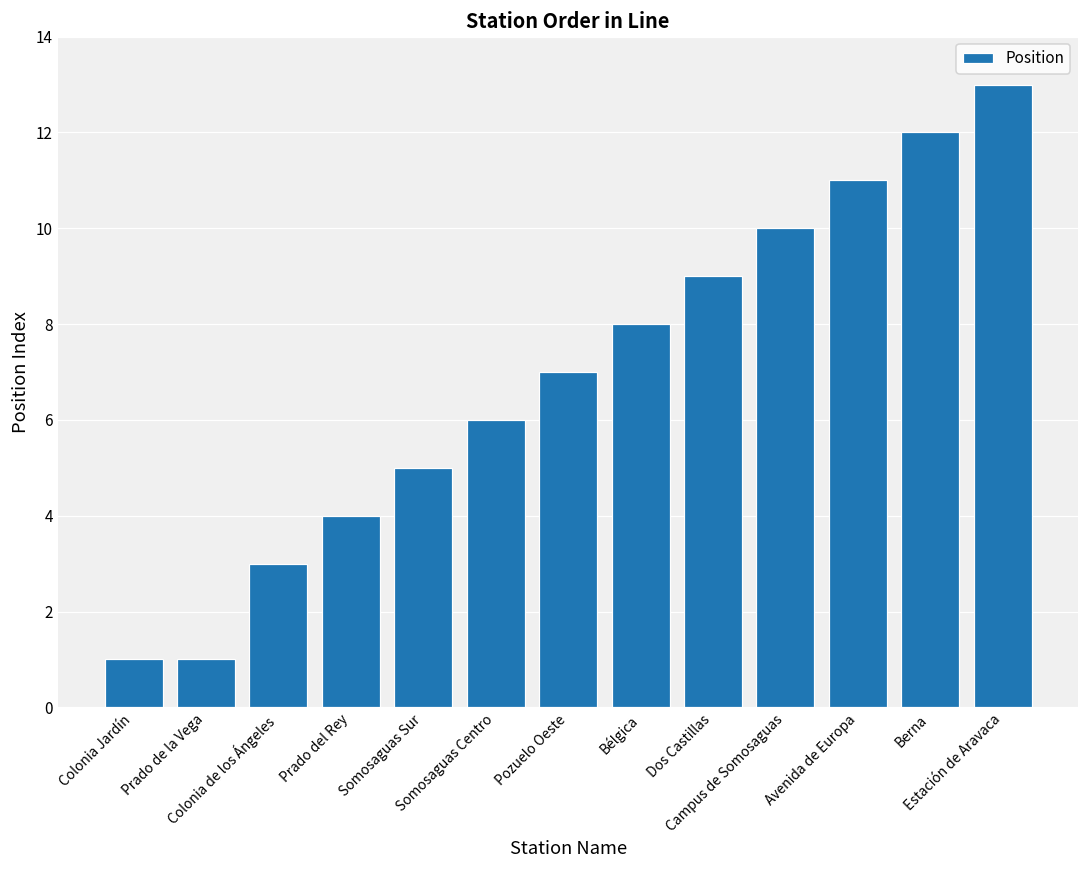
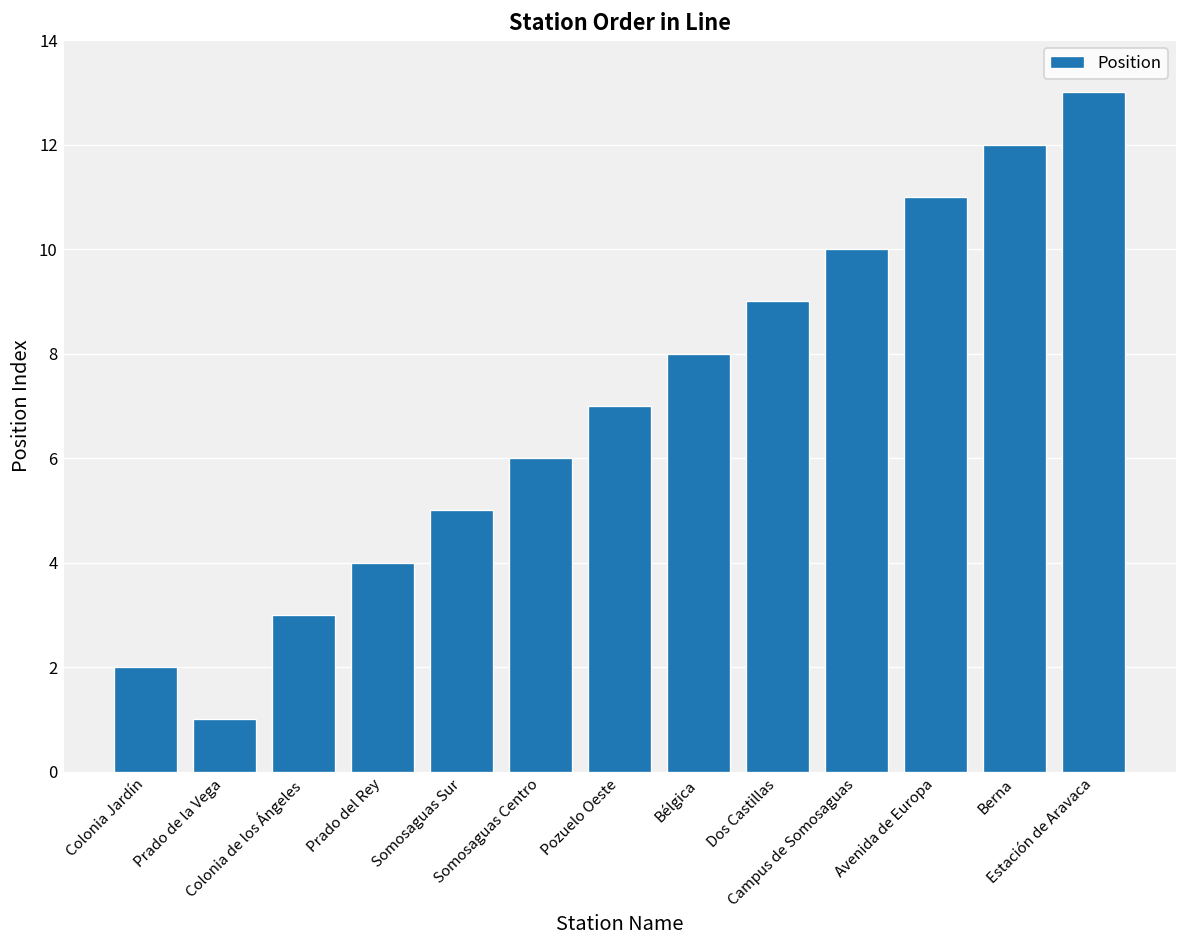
Colonia Jardín: 1 -> 2
